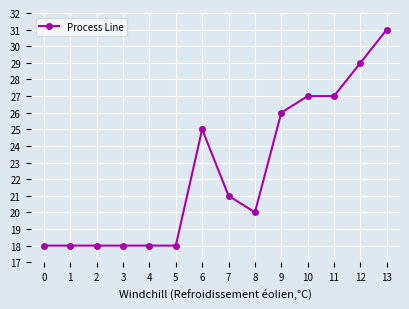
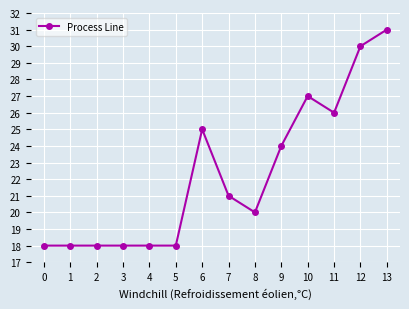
9: 26 -> 24
11: 27 -> 26
12: 29 -> 30
